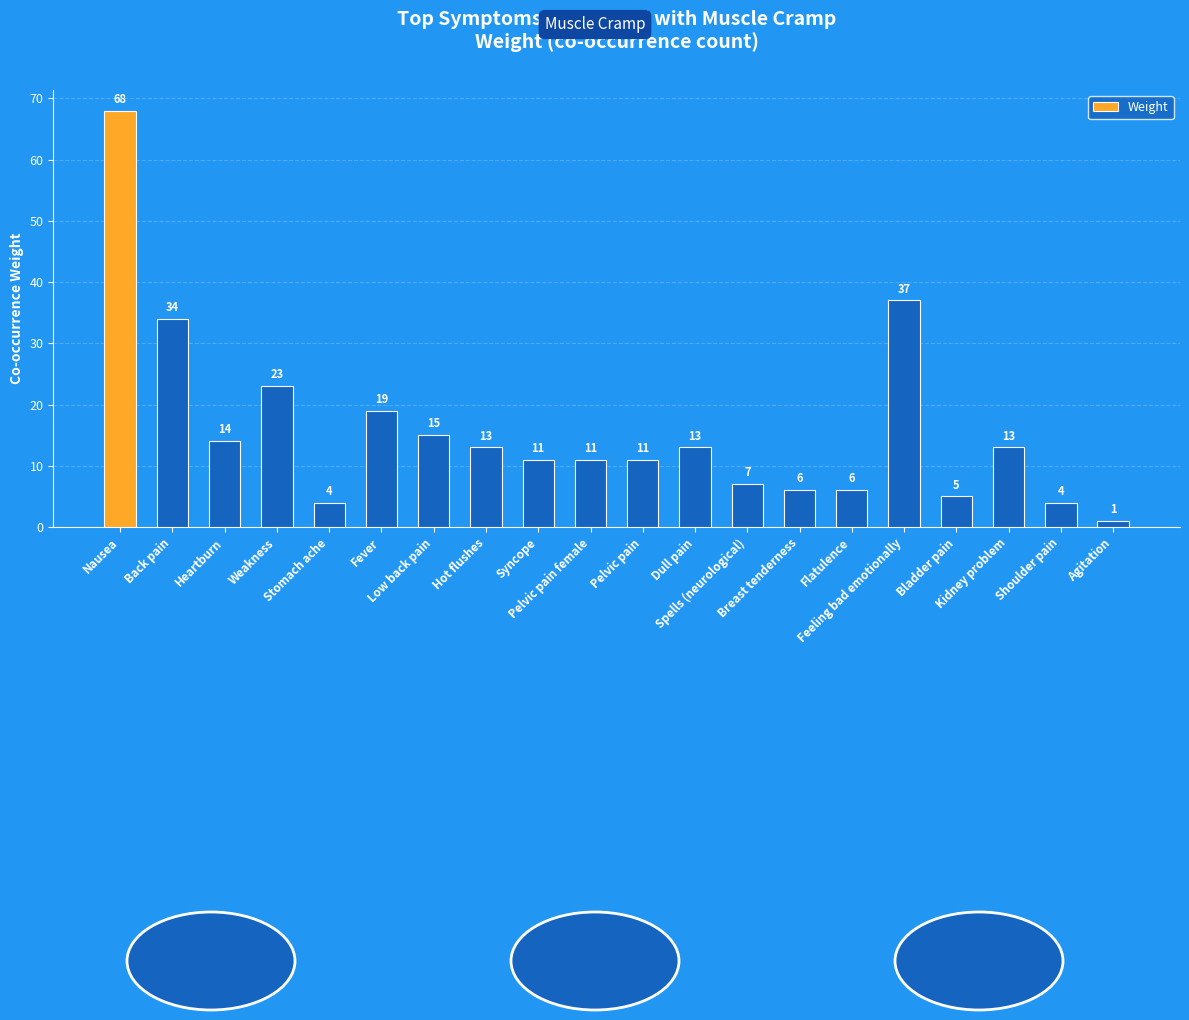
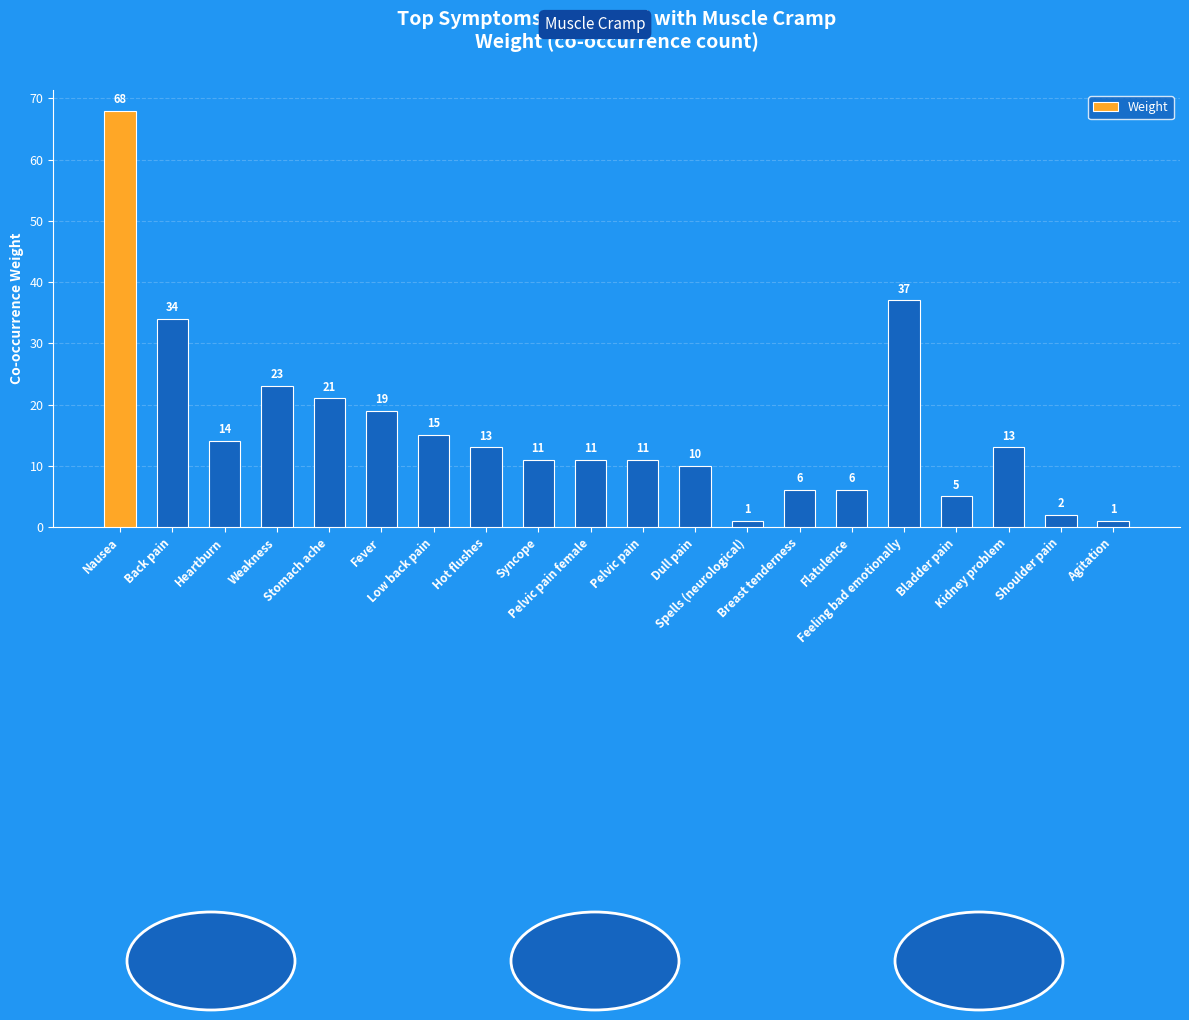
Stomach ache: 4 -> 21
Dull pain: 13 -> 10
Spells (neurological): 7 -> 1
Shoulder pain: 4 -> 2
